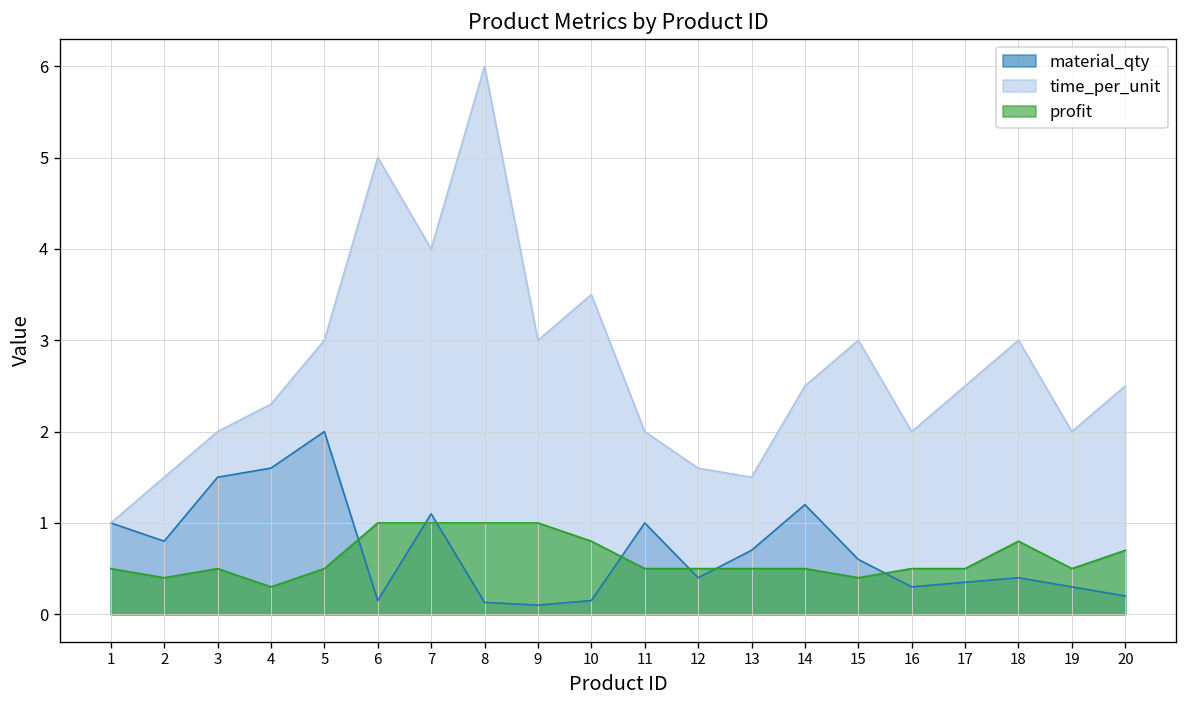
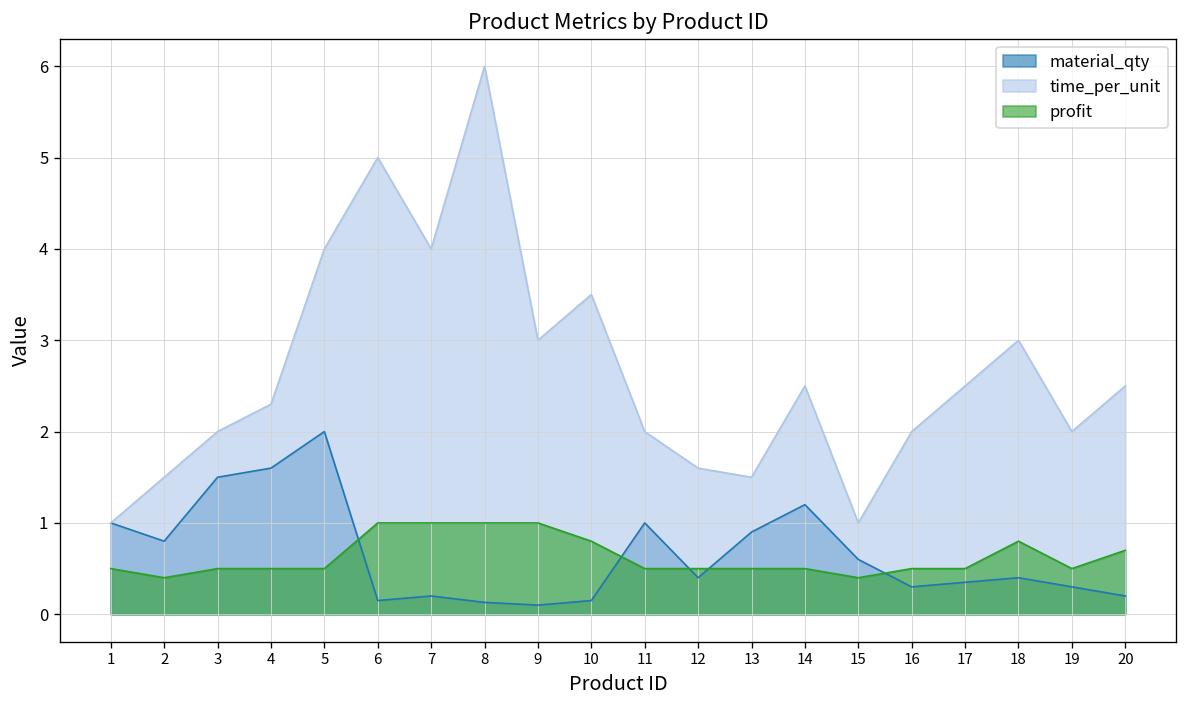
profit, 4: 0.3 -> 0.5
time_per_unit, 5: 3 -> 4
material_qty, 7: 1.1 -> 0.2
material_qty, 13: 0.7 -> 0.9
time_per_unit, 15: 3 -> 1
